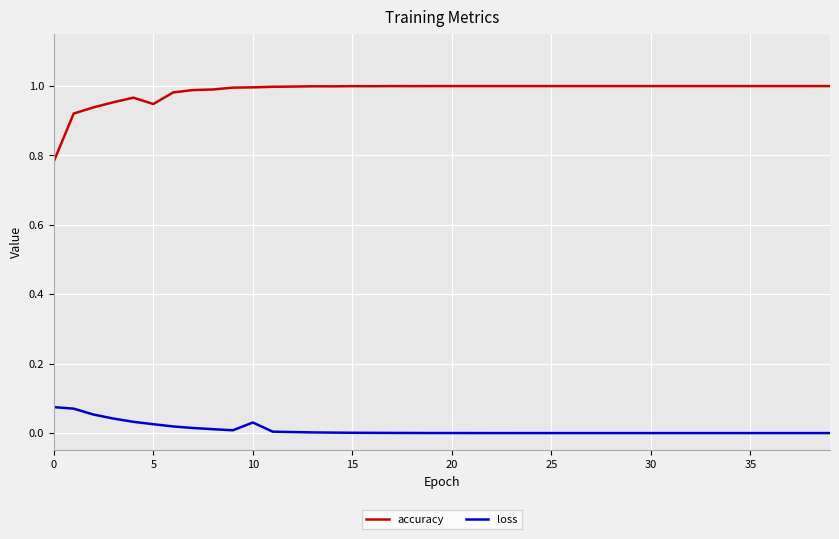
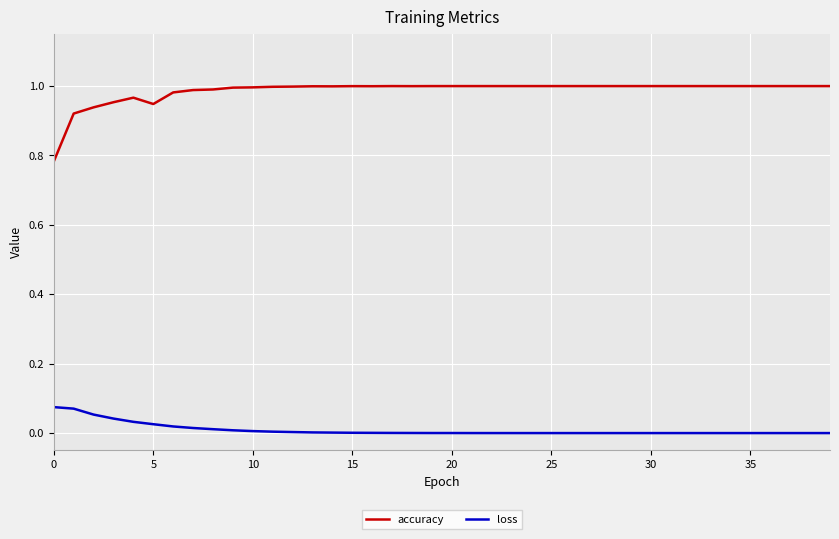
loss, 10: 0.03 -> 0.01
